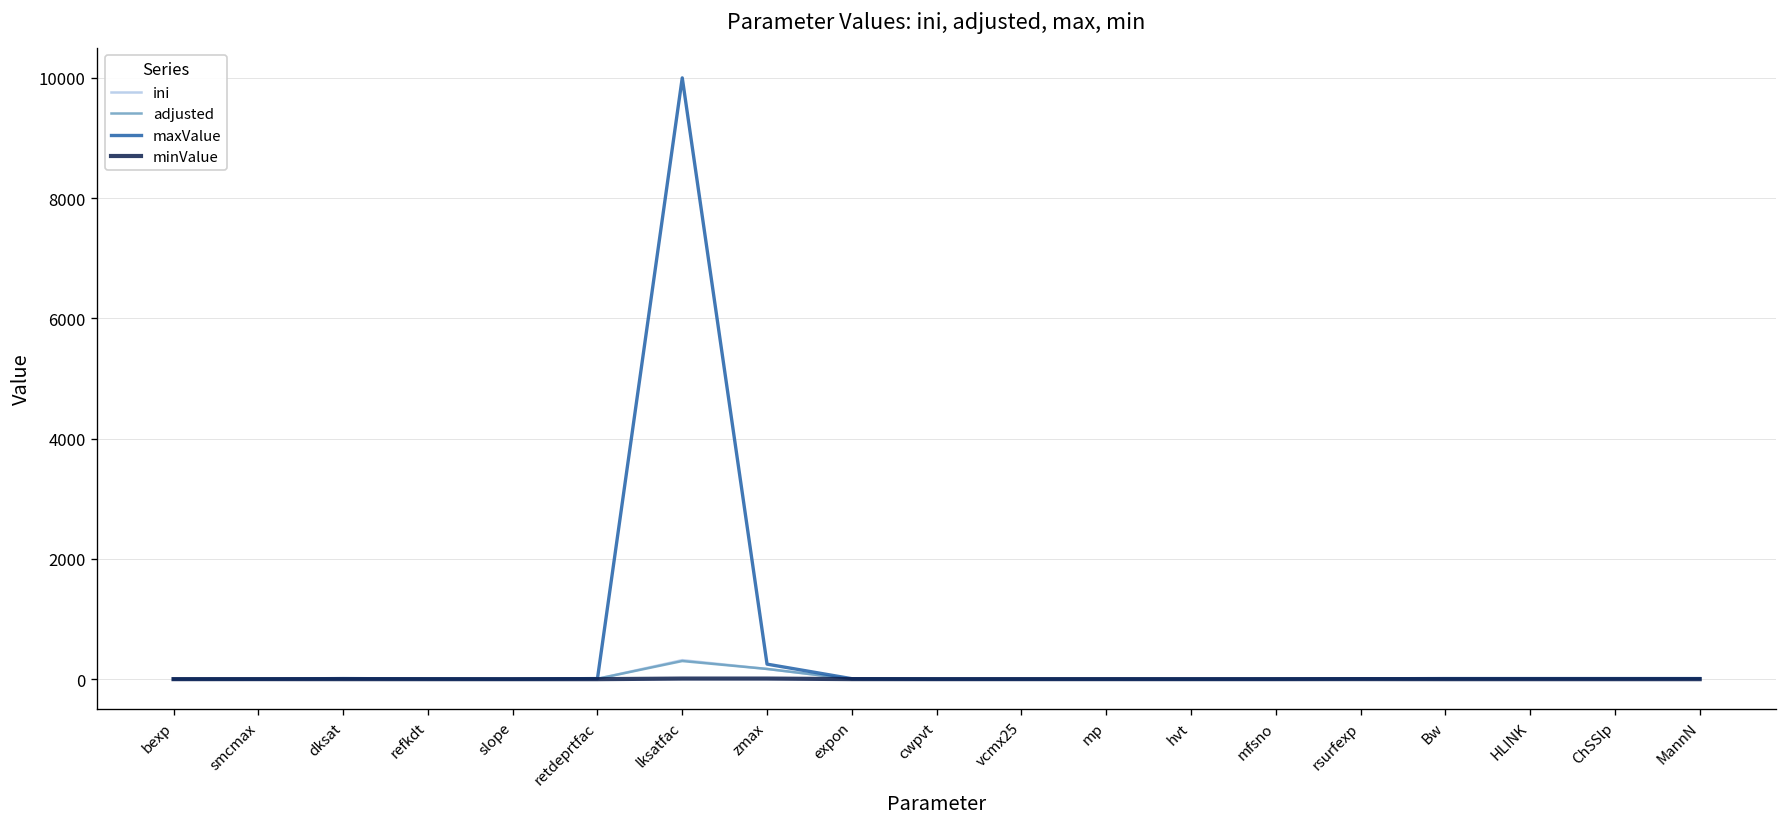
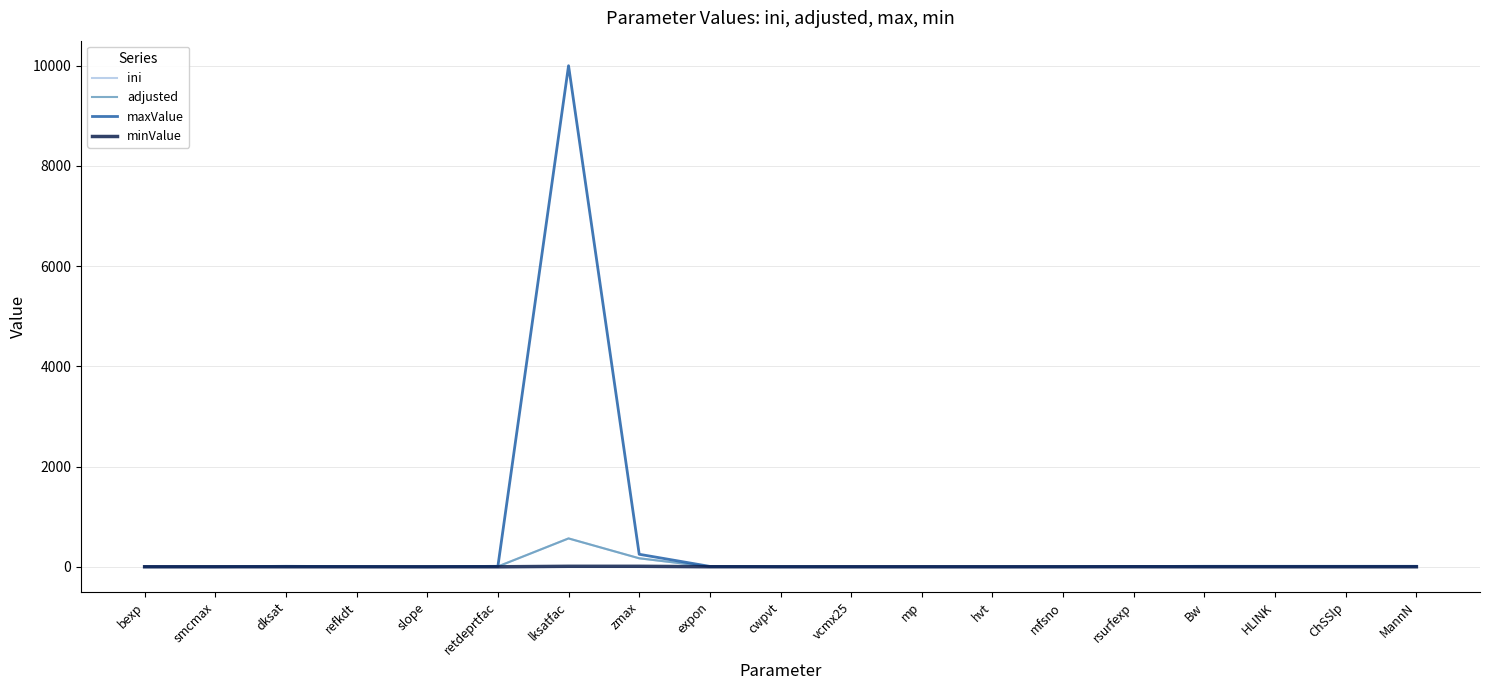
ini, lksatfac: 300 -> 600
adjusted, lksatfac: 300 -> 600
